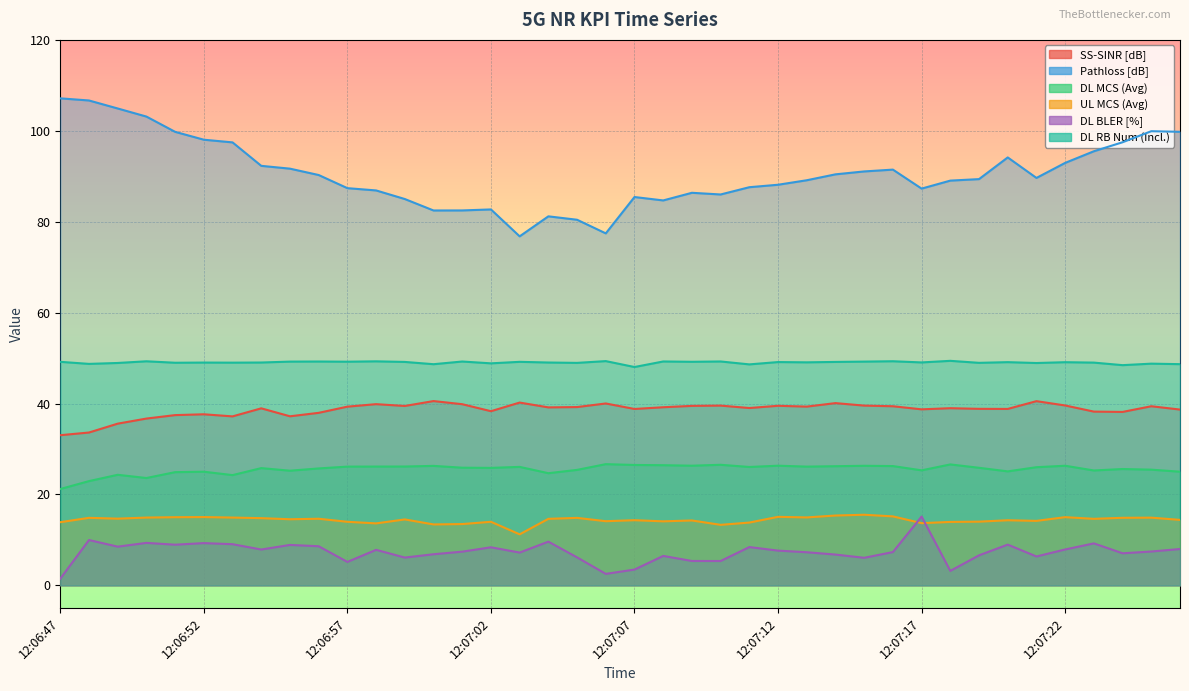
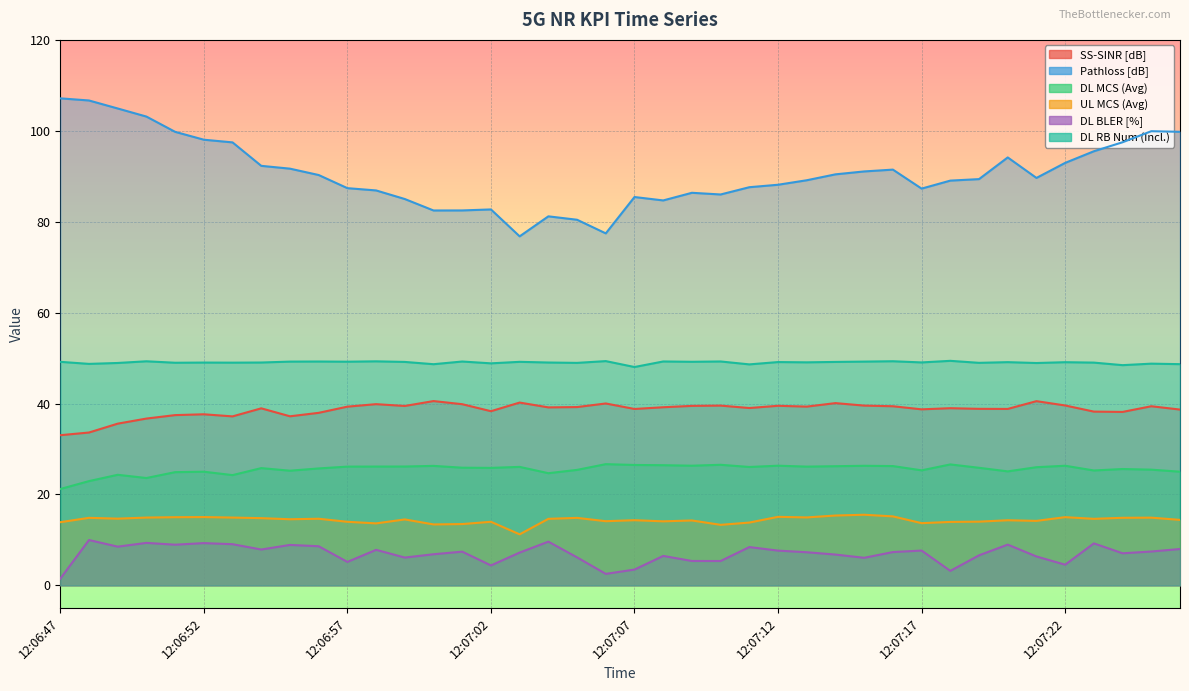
DL BLER [%], 12:07:02: 8 -> 4
DL BLER [%], 12:07:17: 15 -> 8
DL BLER [%], 12:07:22: 8 -> 5
